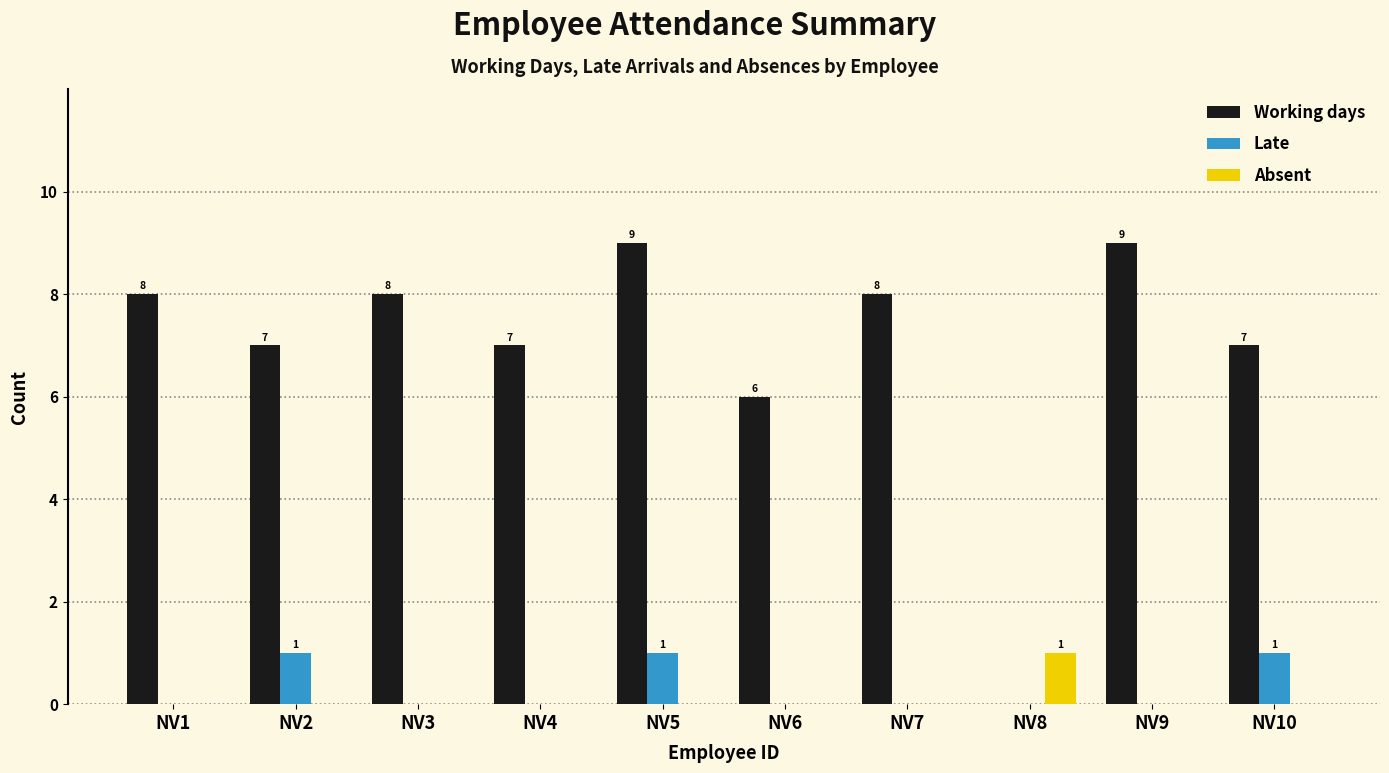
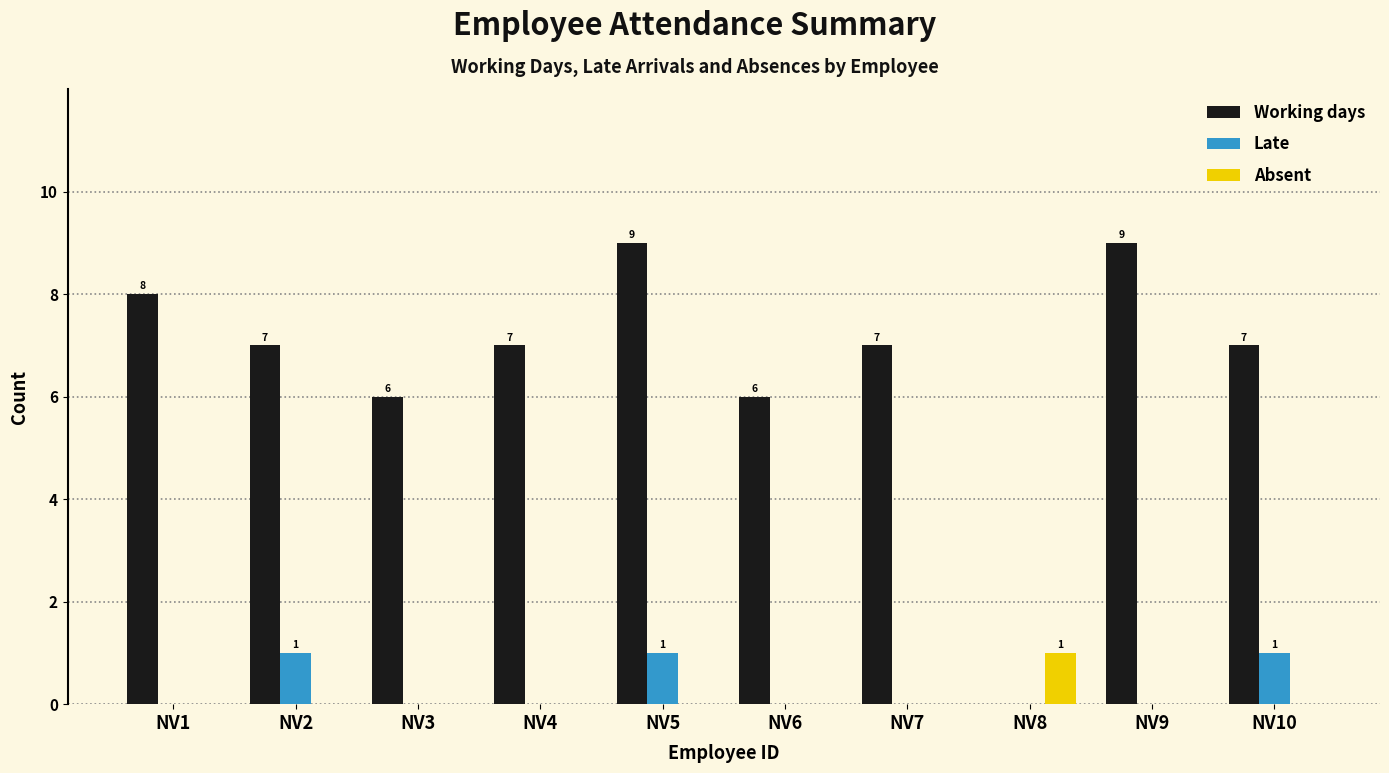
Working days, NV3: 8 -> 6
Working days, NV7: 8 -> 7
